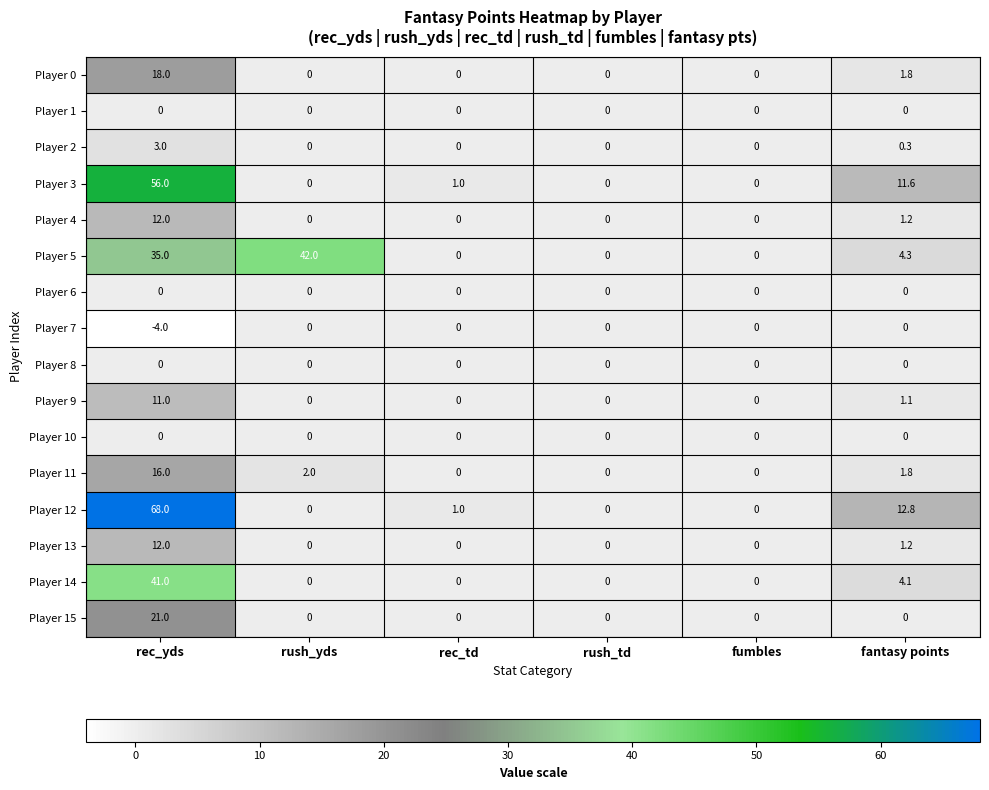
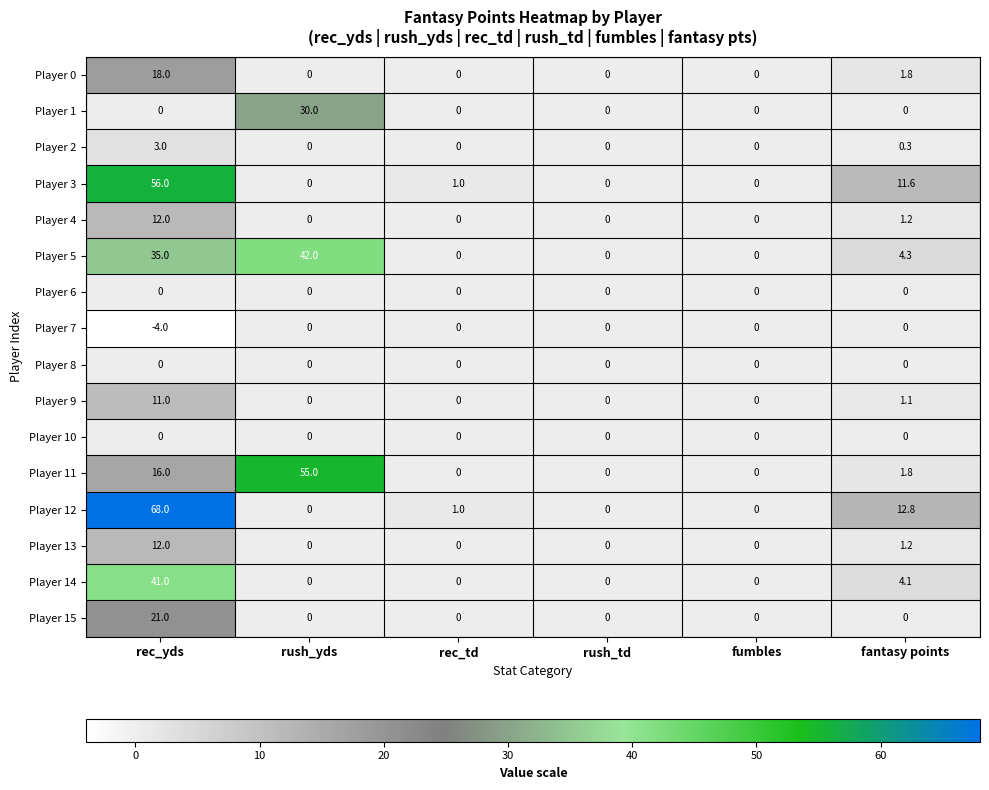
Player 1, rush_yds: 0 -> 30.0
Player 11, rush_yds: 2.0 -> 55.0
